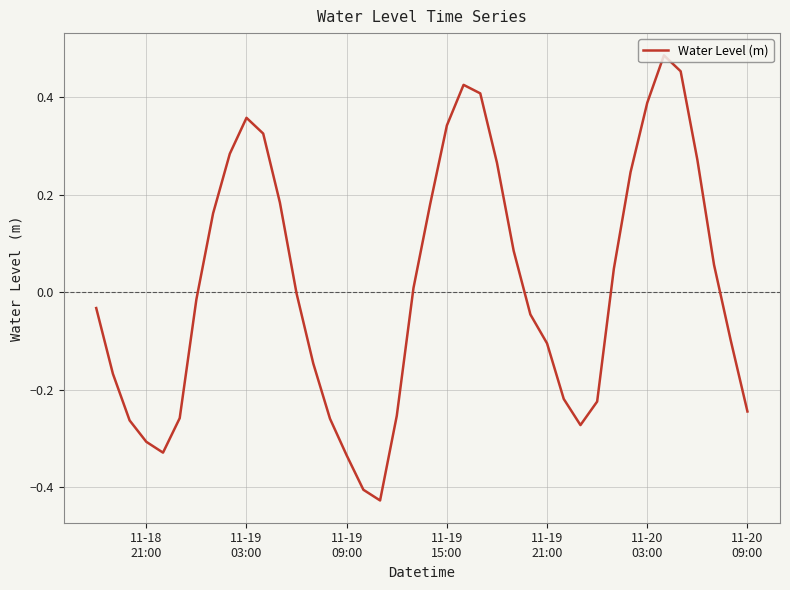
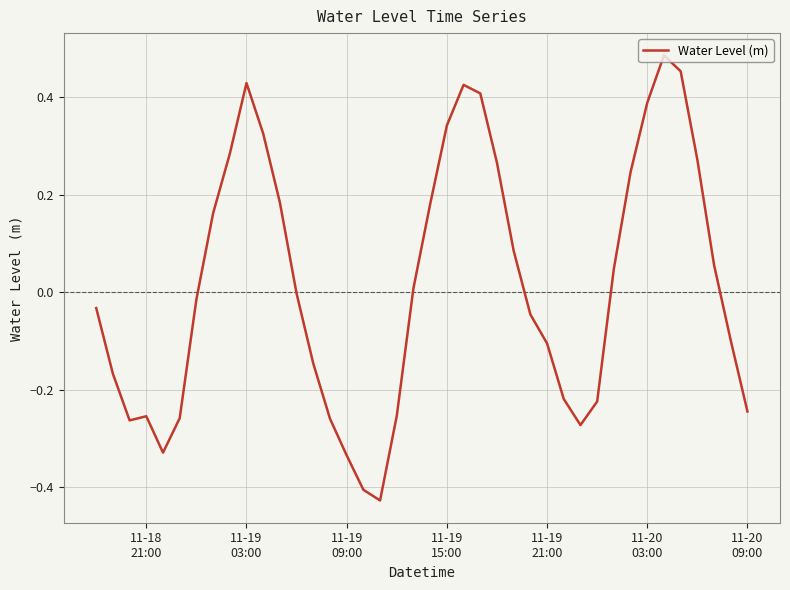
11-18 21:00: -0.31 -> -0.25
11-19 03:00: 0.36 -> 0.43
